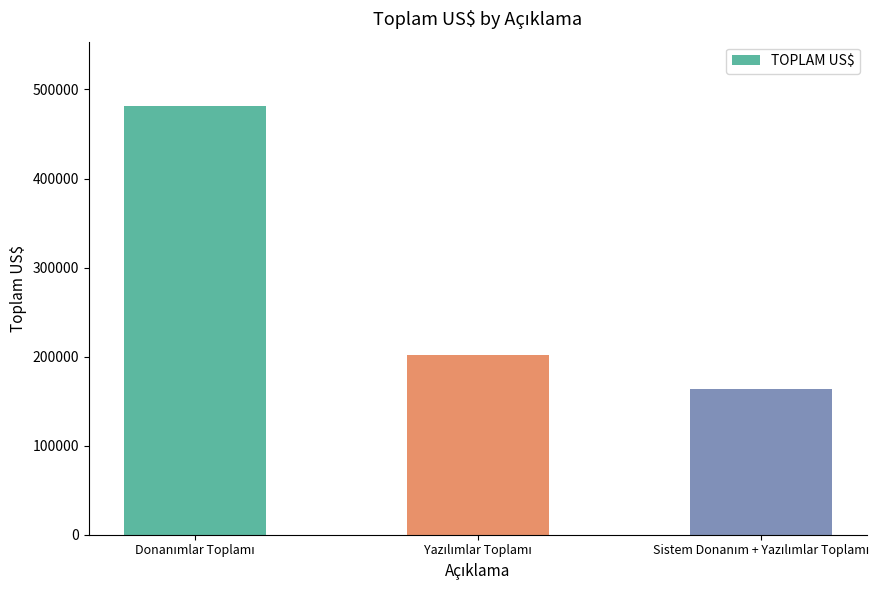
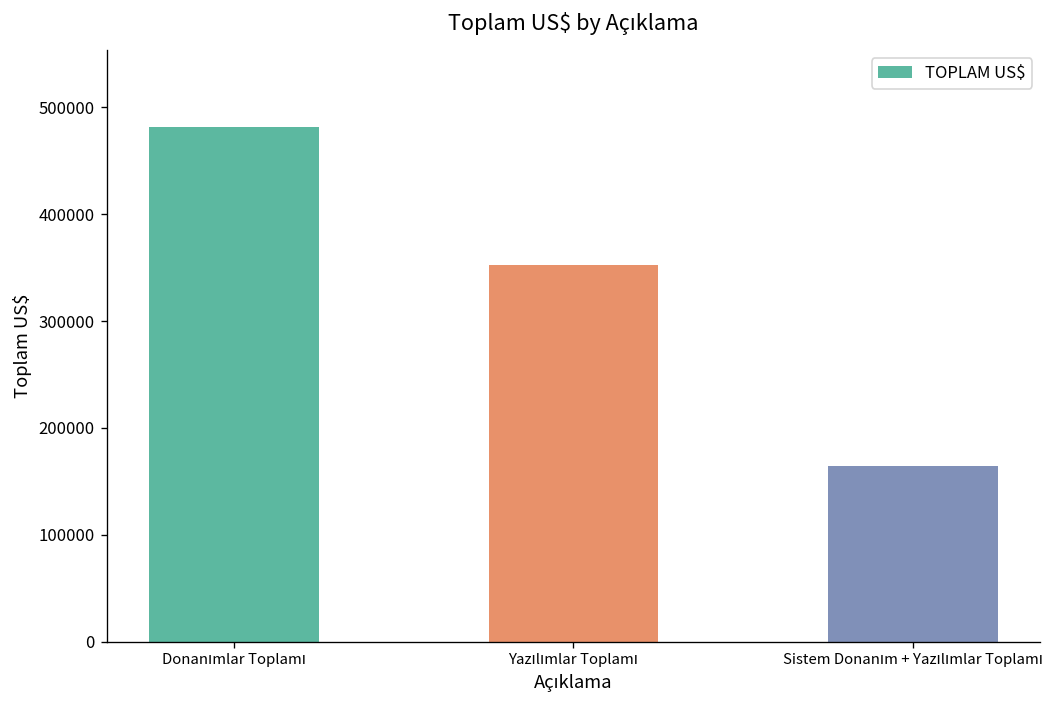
Yazılımlar Toplamı: 200000 -> 350000
